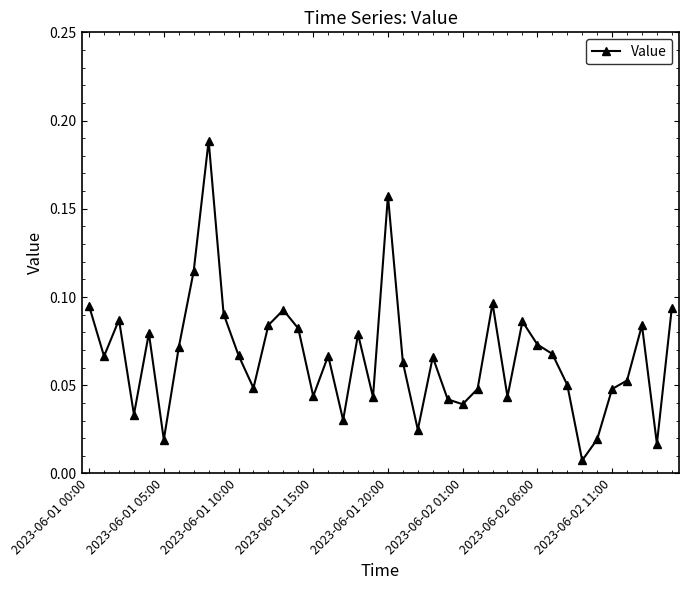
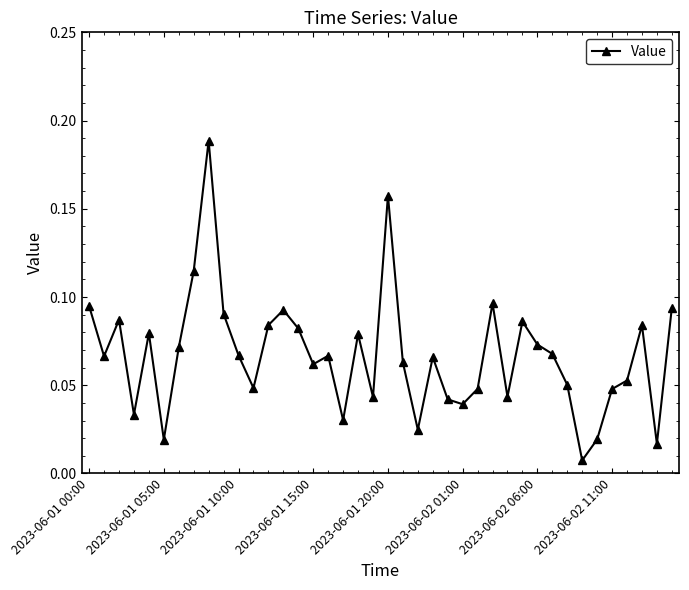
2023-06-01 15:00: 0.044 -> 0.062
